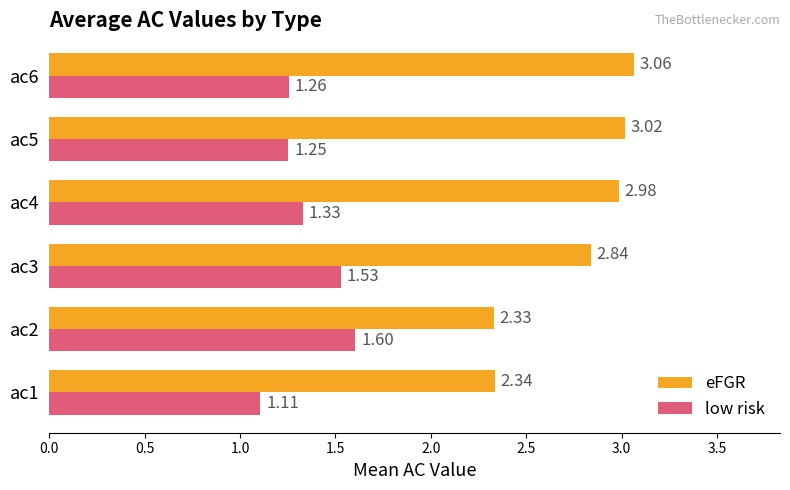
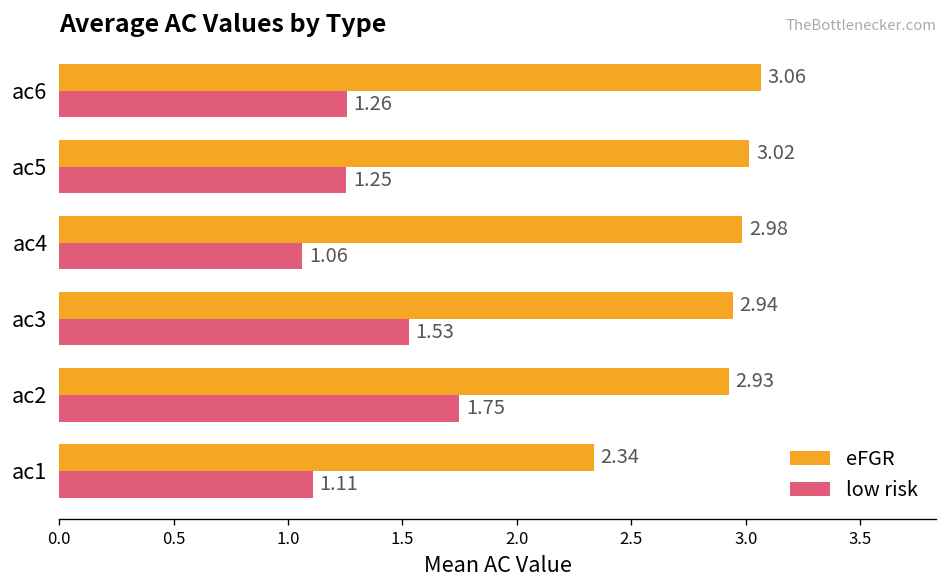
low risk, ac4: 1.33 -> 1.06
eFGR, ac3: 2.84 -> 2.94
eFGR, ac2: 2.33 -> 2.93
low risk, ac2: 1.60 -> 1.75
